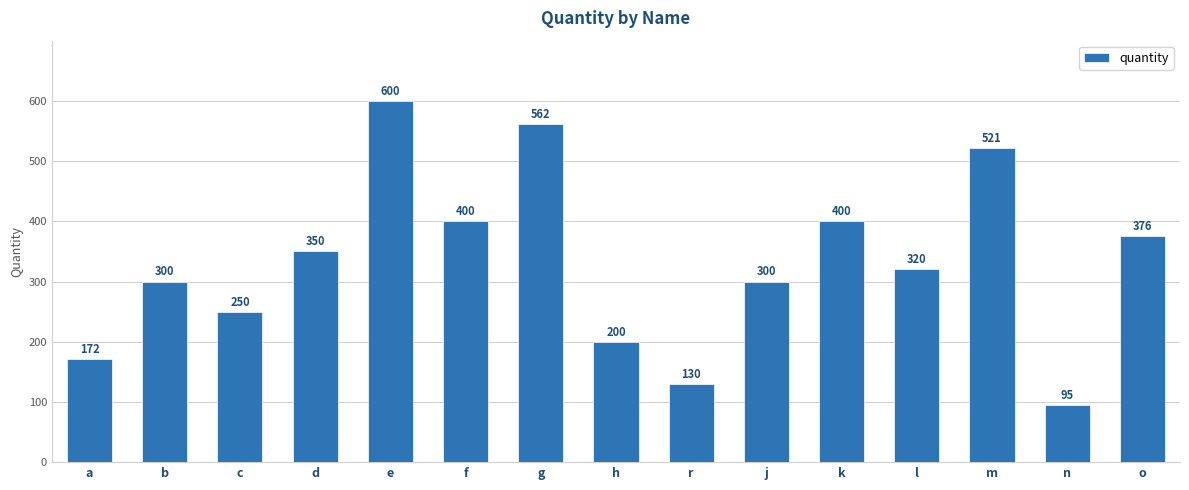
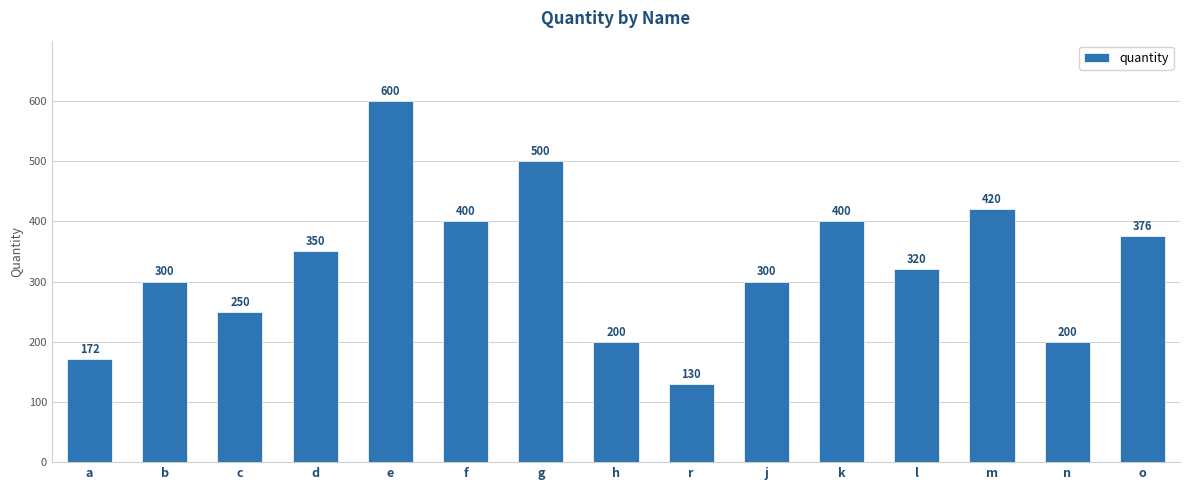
g: 562 -> 500
m: 521 -> 420
n: 95 -> 200
